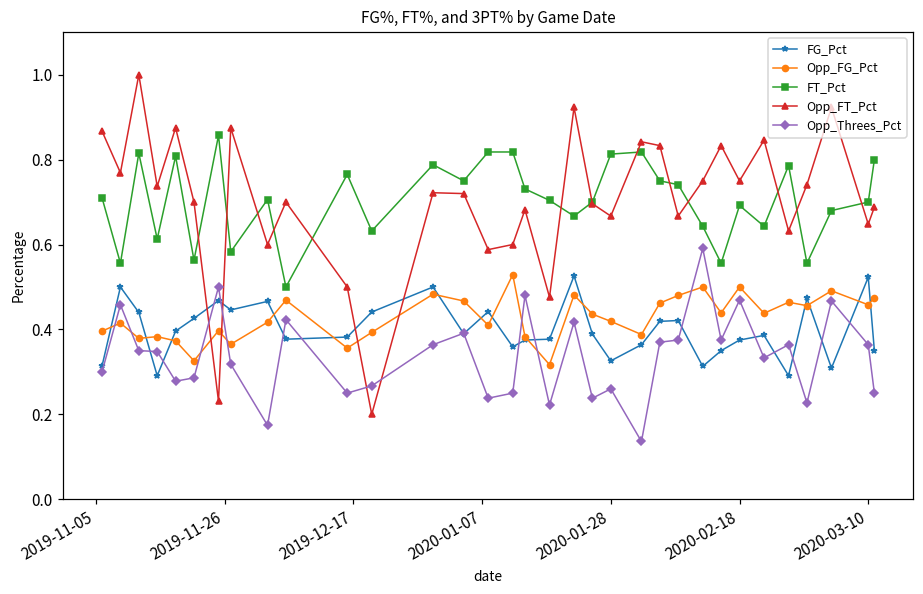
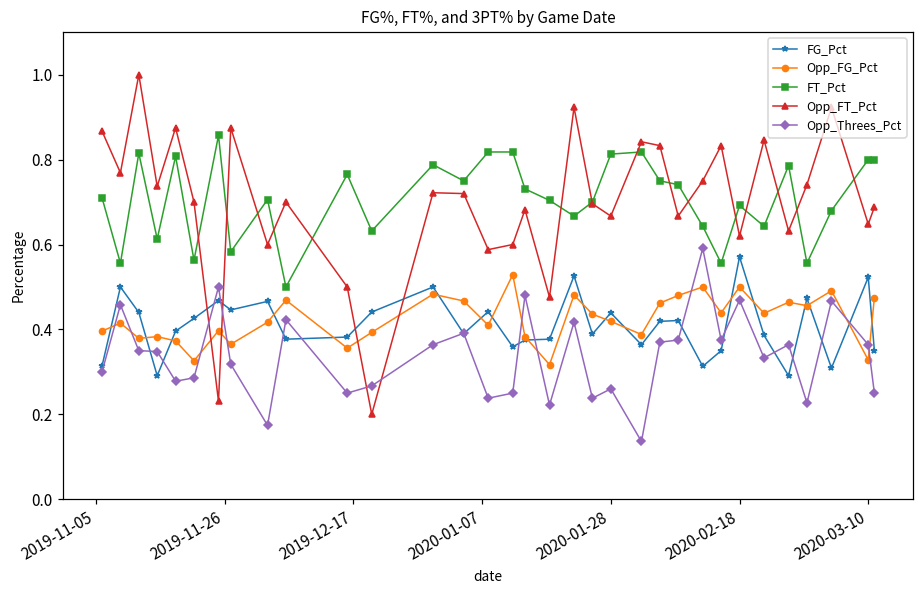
FG_Pct, 2020-01-28: 0.33 -> 0.44
FG_Pct, 2020-02-18: 0.38 -> 0.57
Opp_FT_Pct, 2020-02-18: 0.75 -> 0.62
Opp_FG_Pct, 2020-03-10: 0.46 -> 0.33
FT_Pct, 2020-03-10: 0.7 -> 0.8
